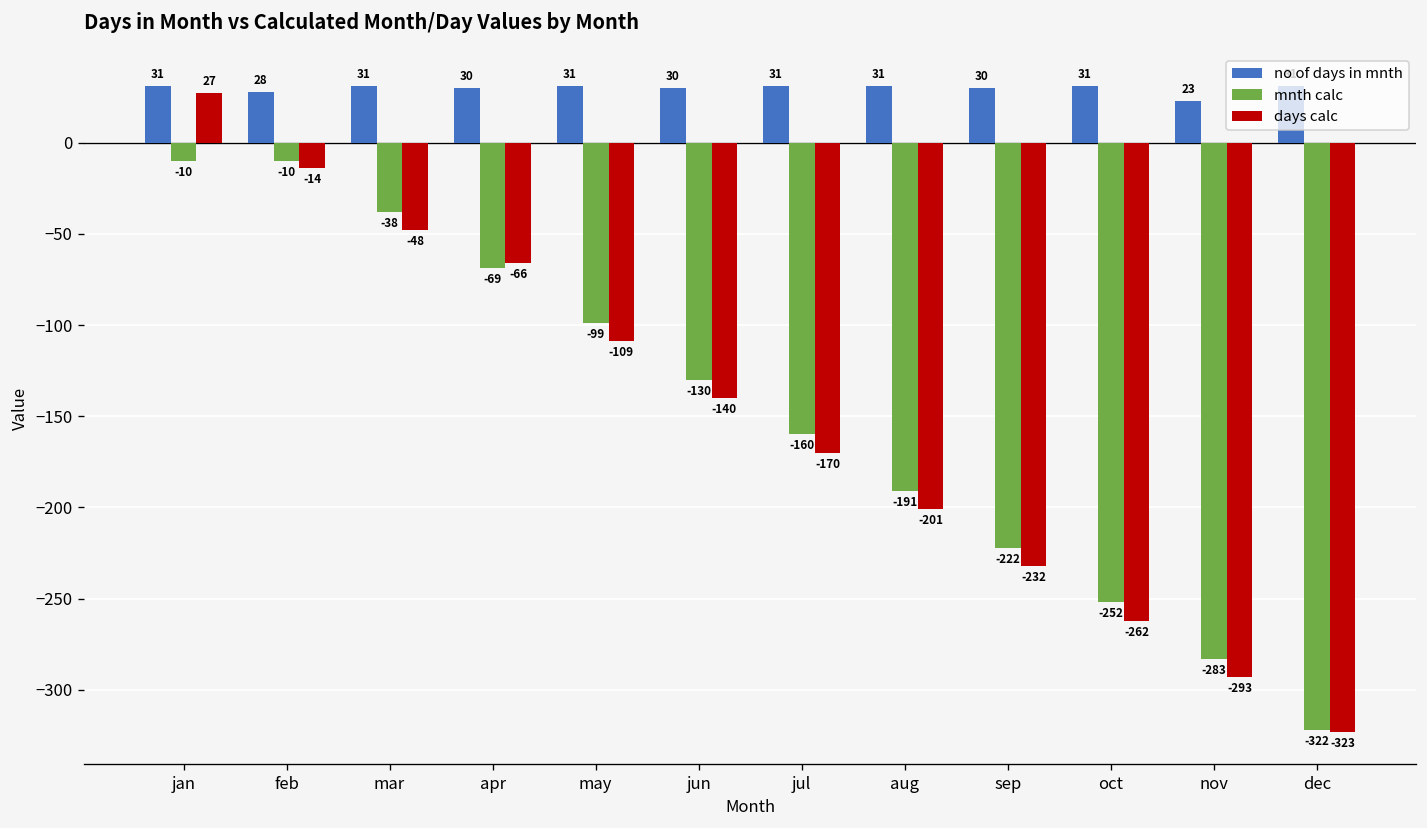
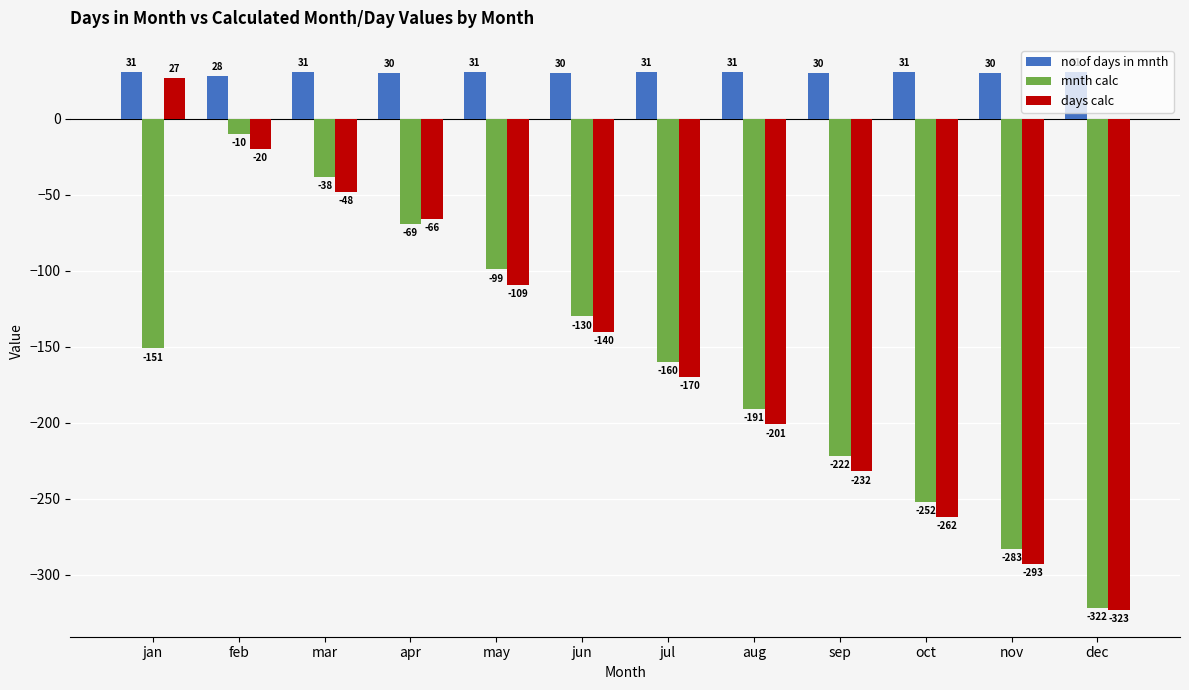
mnth calc, jan: -10 -> -151
days calc, feb: -14 -> -20
no of days in mnth, nov: 23 -> 30
